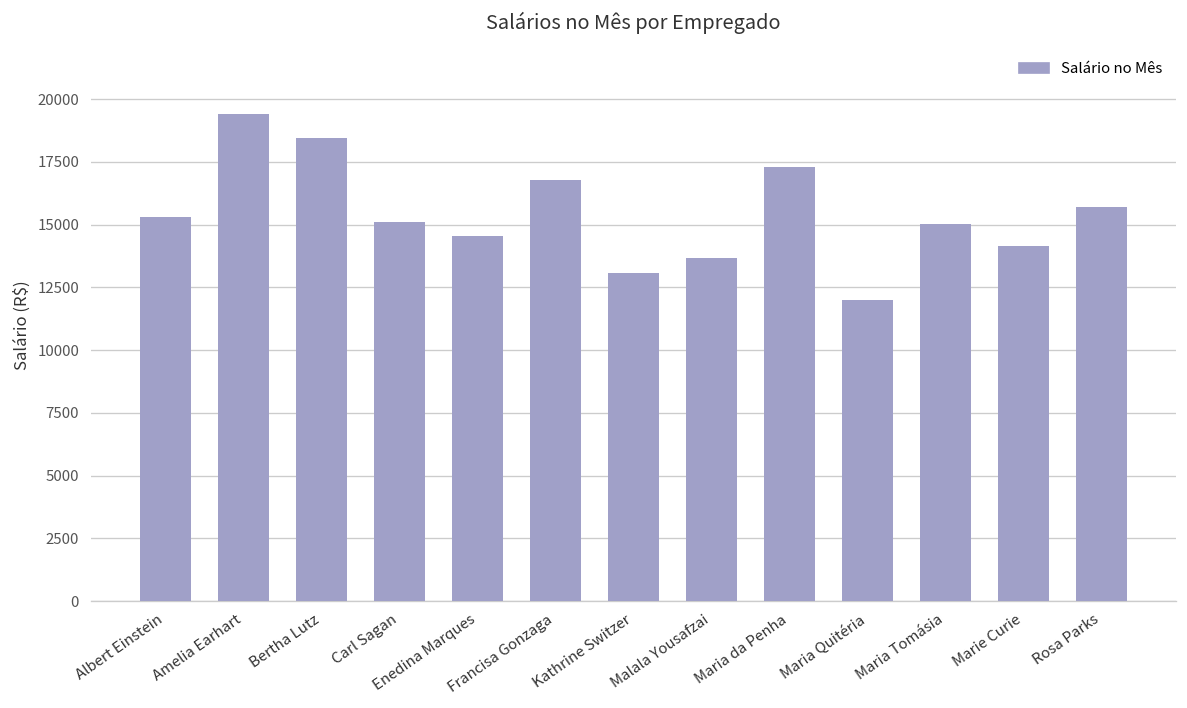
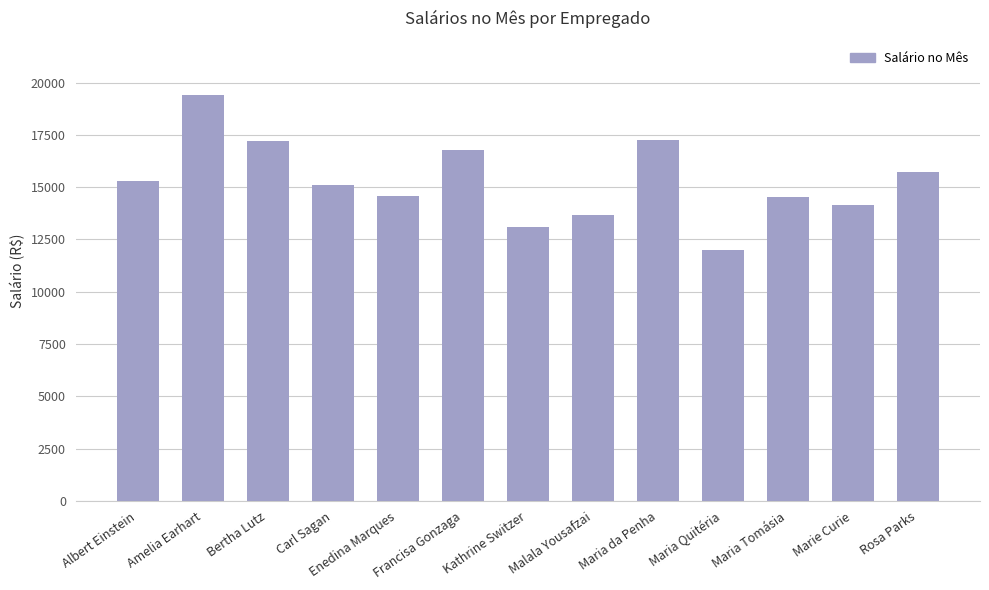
Bertha Lutz: 18400 -> 17200
Maria Tomásia: 15000 -> 14500
